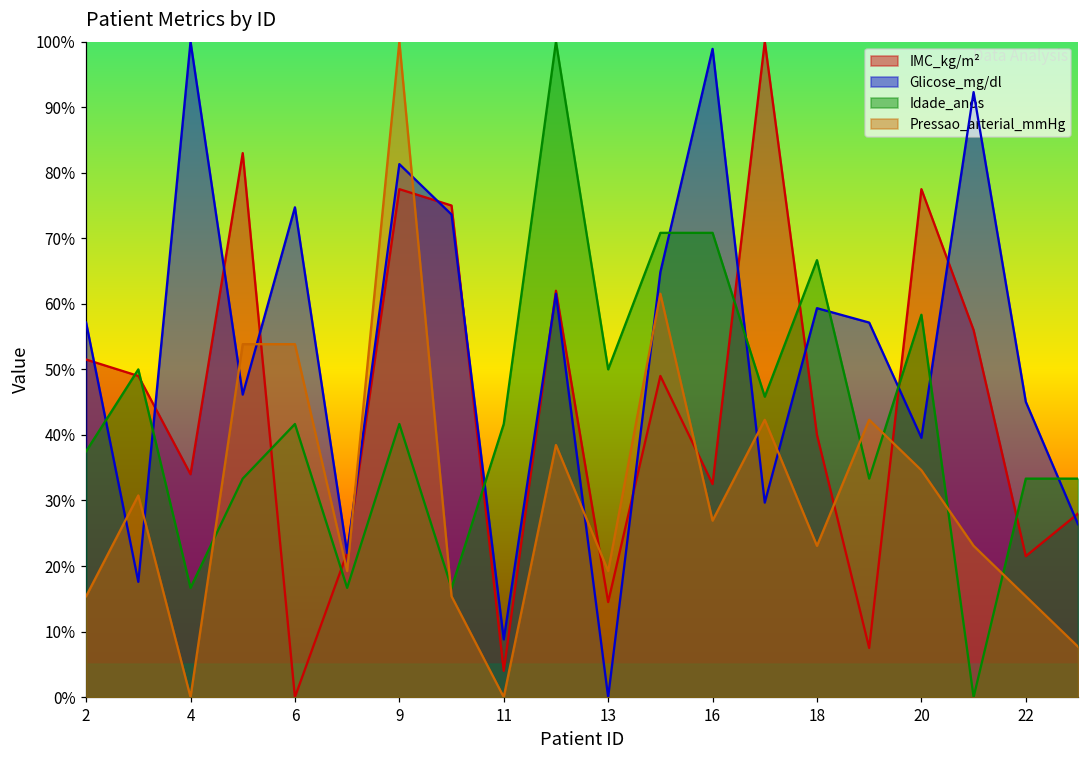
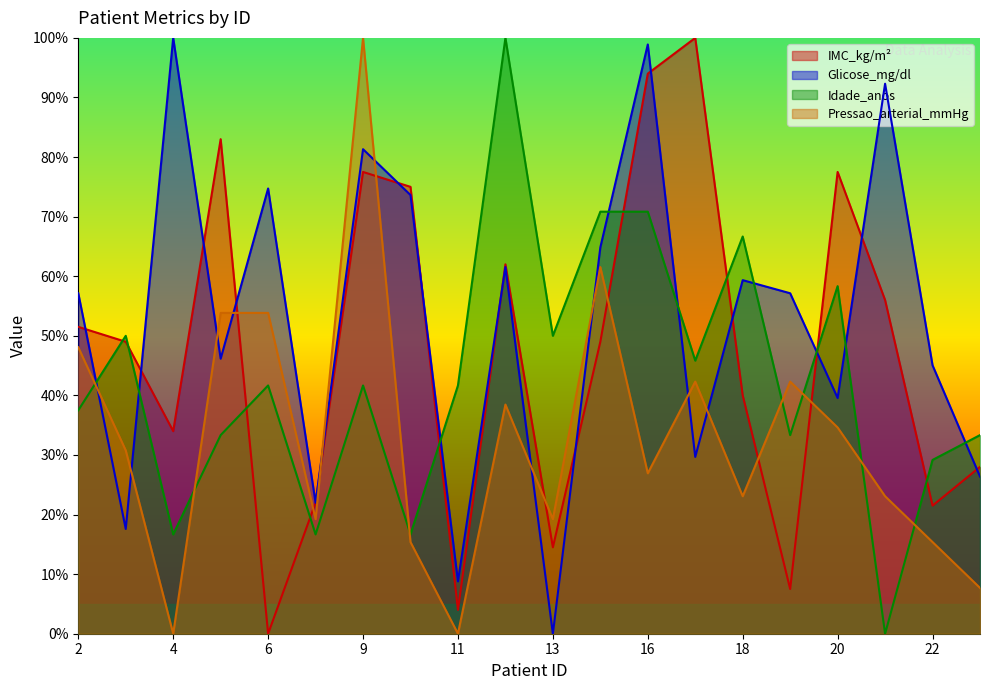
Pressao_arterial_mmHg, 2: 15% -> 48%
IMC_kg/m², 16: 32% -> 94%
Idade_anos, 22: 33% -> 29%
